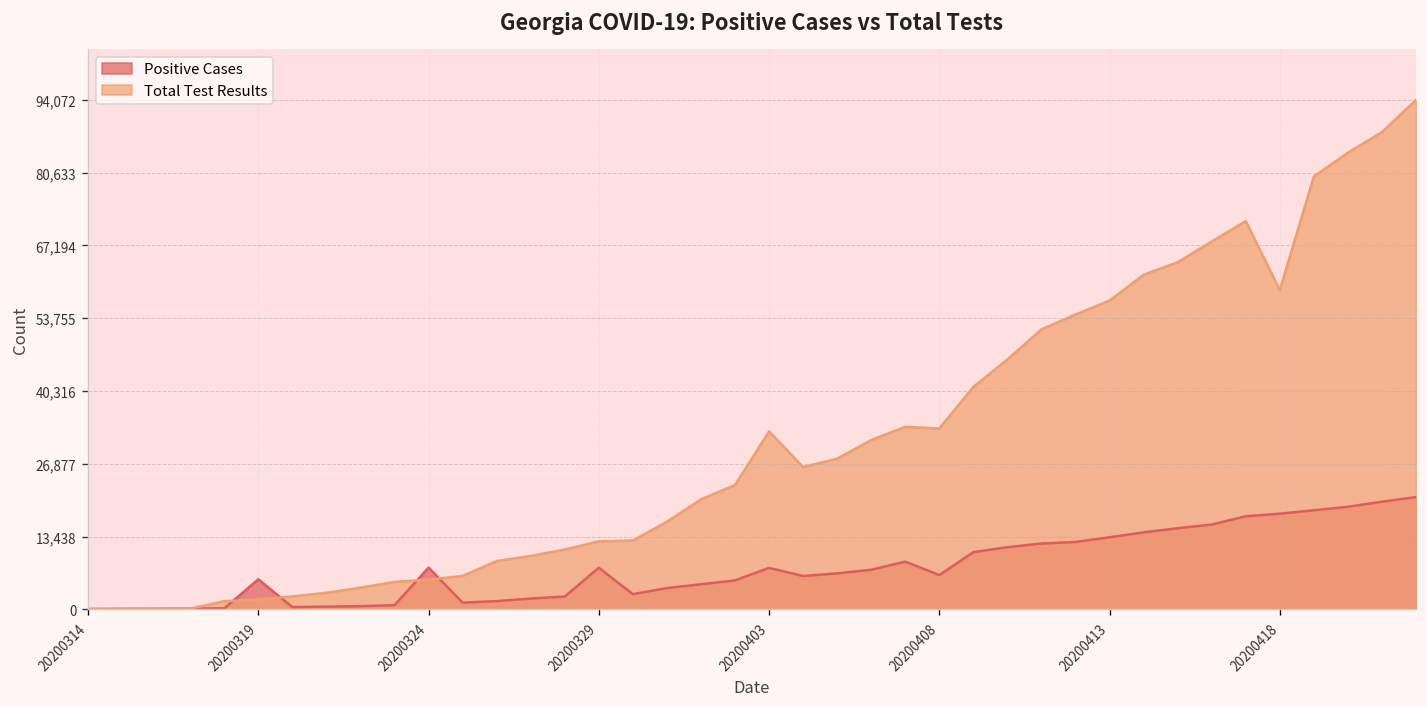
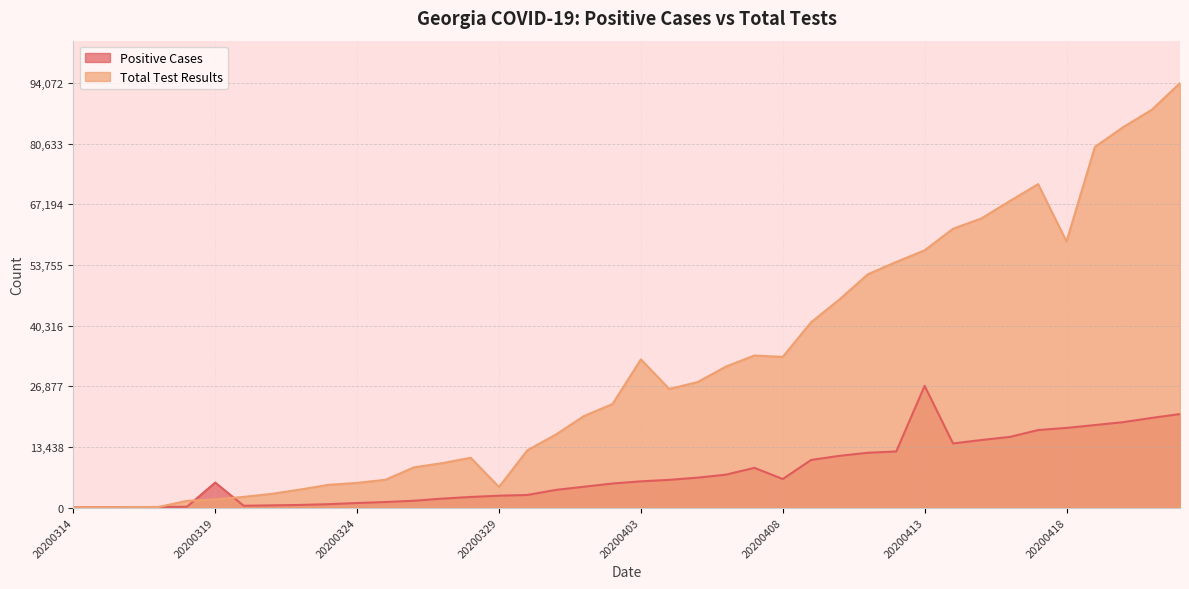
Positive Cases, 20200324: 8,000 -> 1,000
Positive Cases, 20200329: 8,000 -> 3,000
Total Test Results, 20200329: 13,000 -> 5,000
Positive Cases, 20200403: 8,000 -> 6,000
Positive Cases, 20200413: 13,000 -> 27,000
